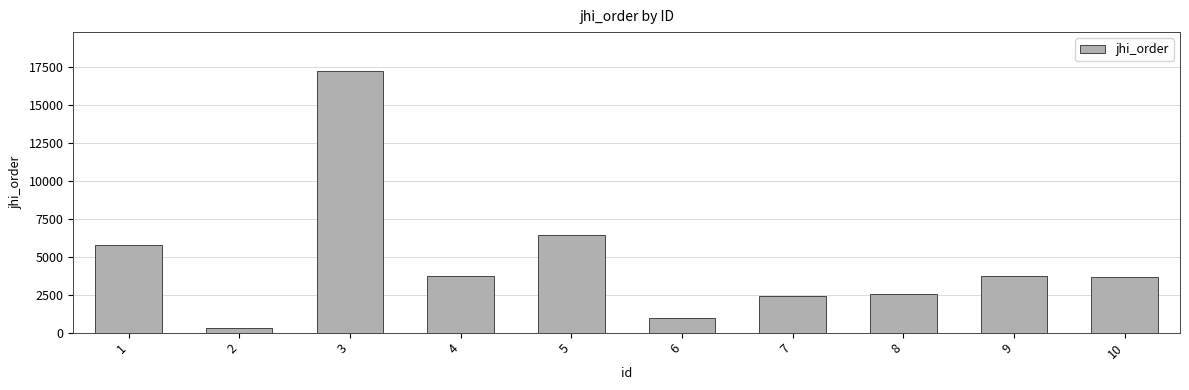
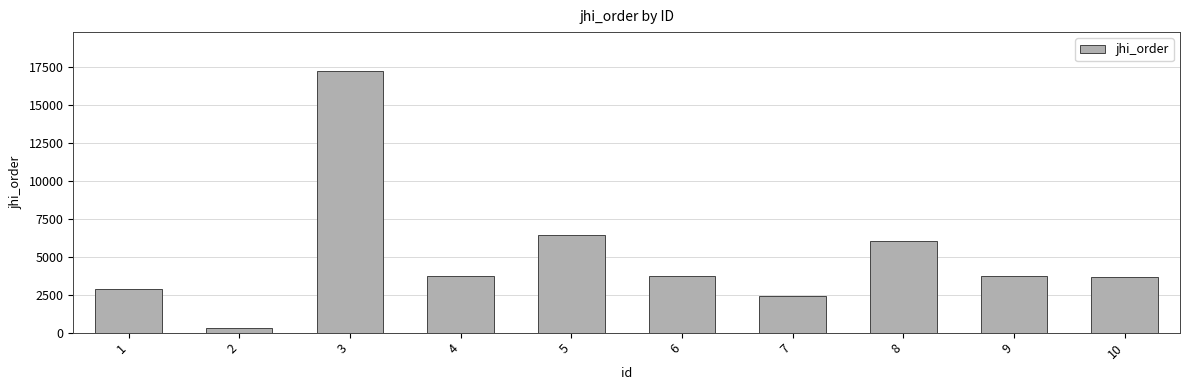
1: 5800 -> 2900
6: 1000 -> 3800
8: 2600 -> 6100
